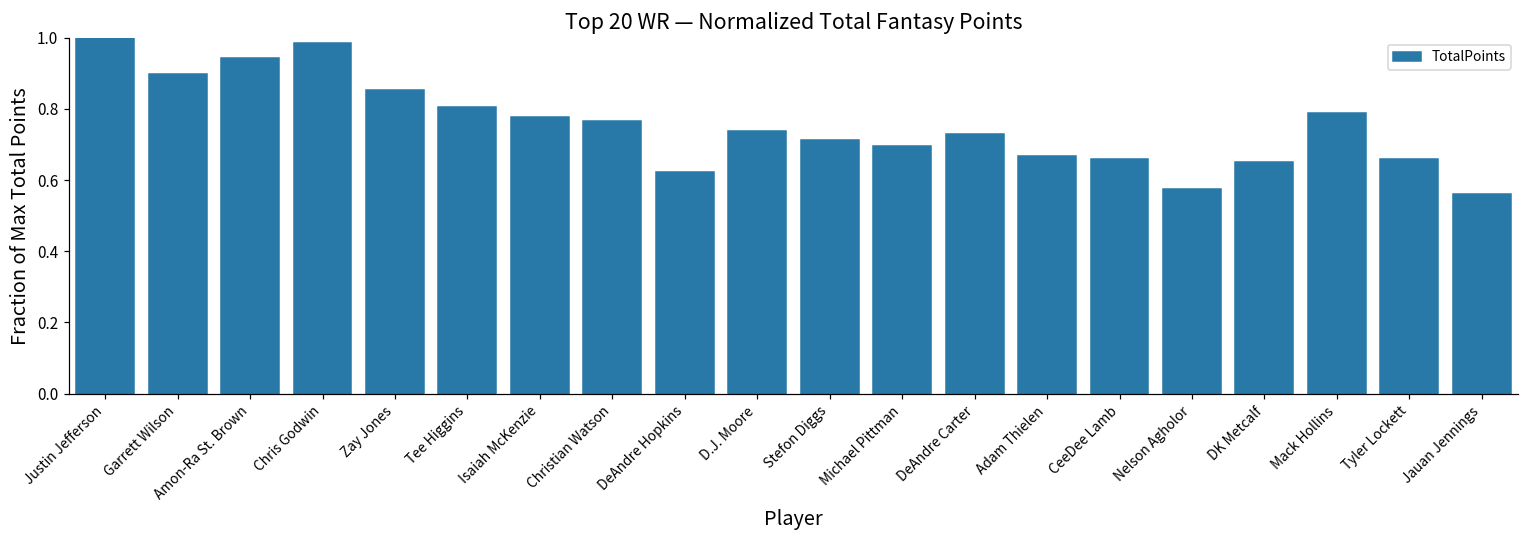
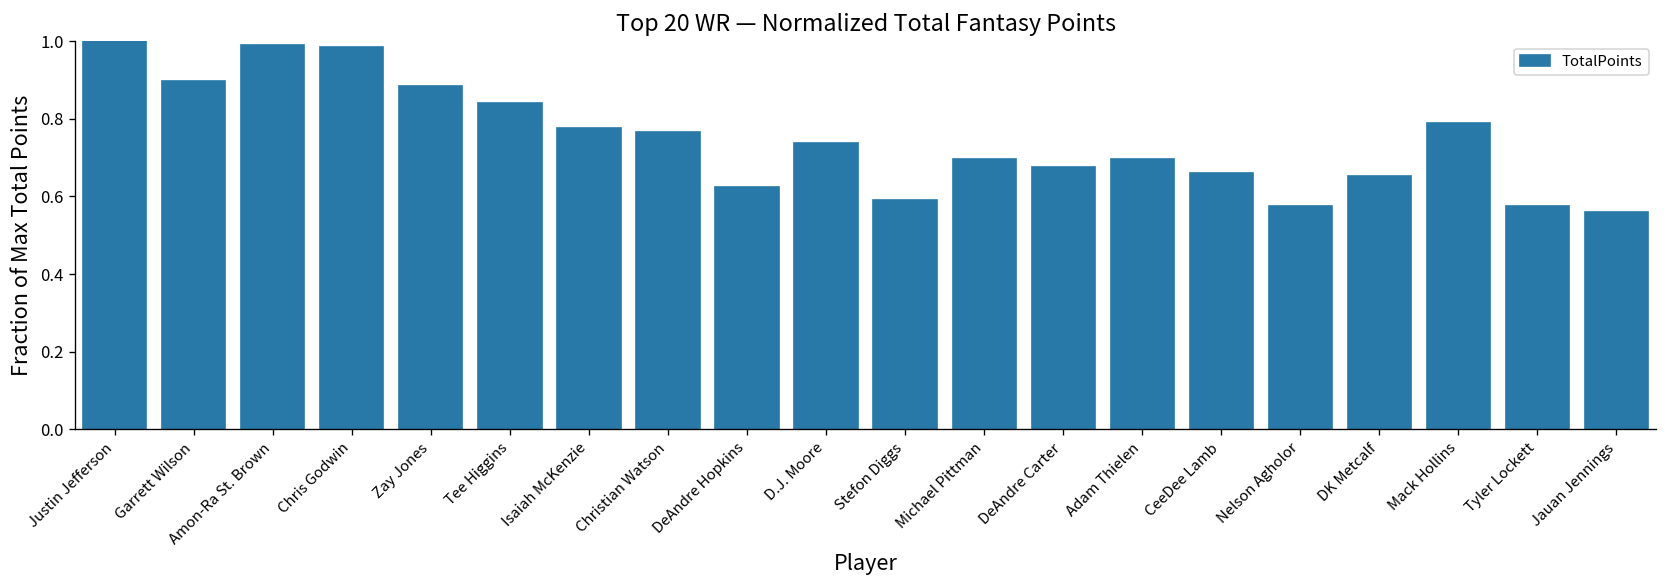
Amon-Ra St. Brown: 0.94 -> 0.99
Zay Jones: 0.85 -> 0.89
Tee Higgins: 0.81 -> 0.84
Stefon Diggs: 0.71 -> 0.59
DeAndre Carter: 0.73 -> 0.68
Adam Thielen: 0.67 -> 0.70
Tyler Lockett: 0.66 -> 0.58
